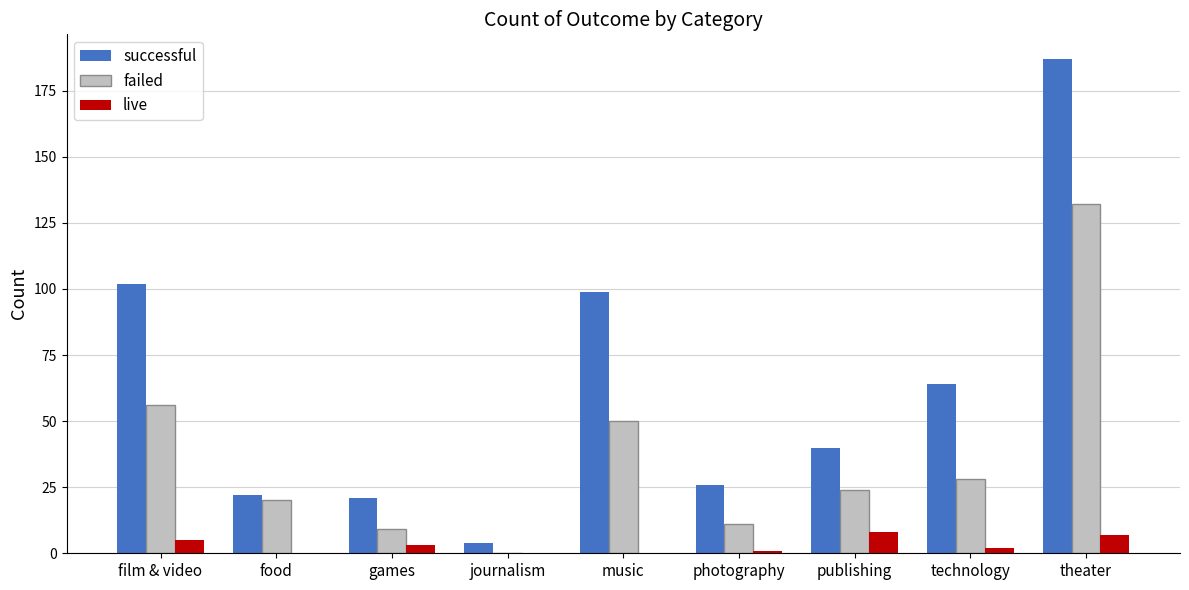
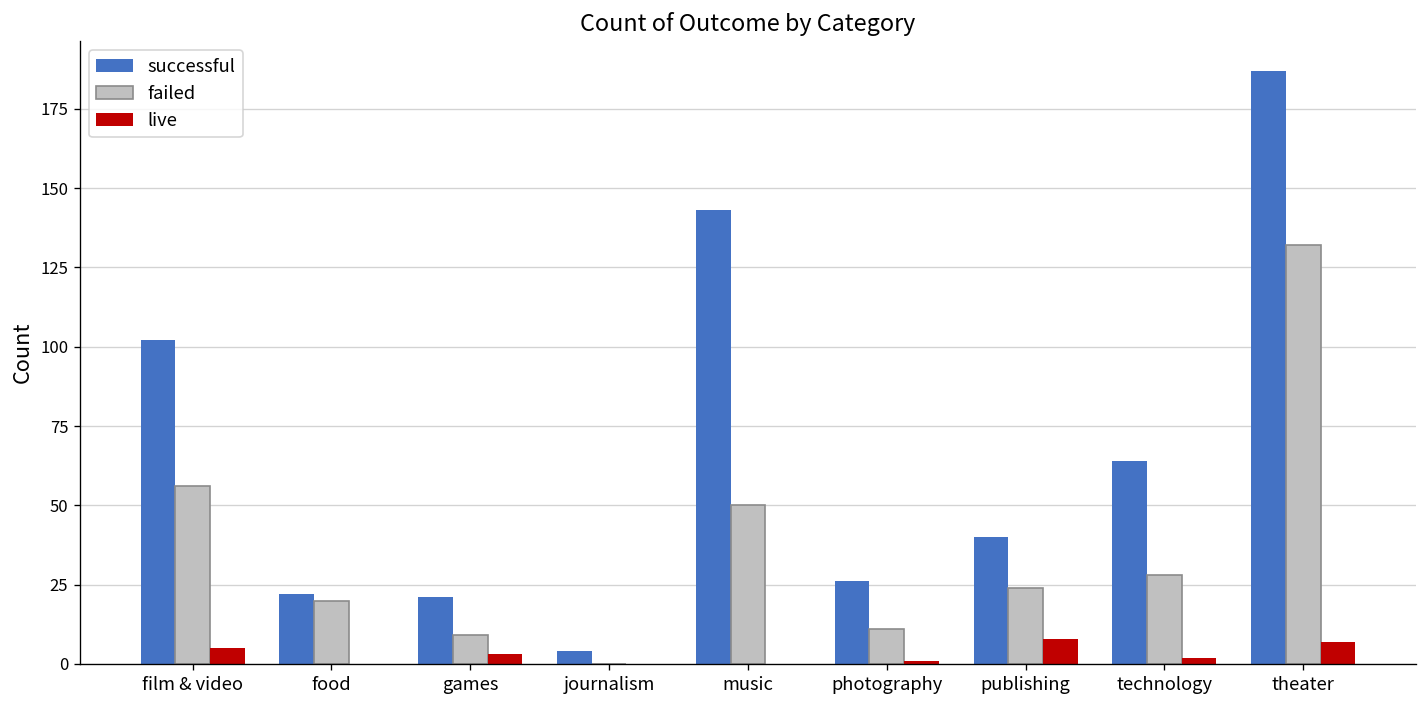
successful, music: 99 -> 143
